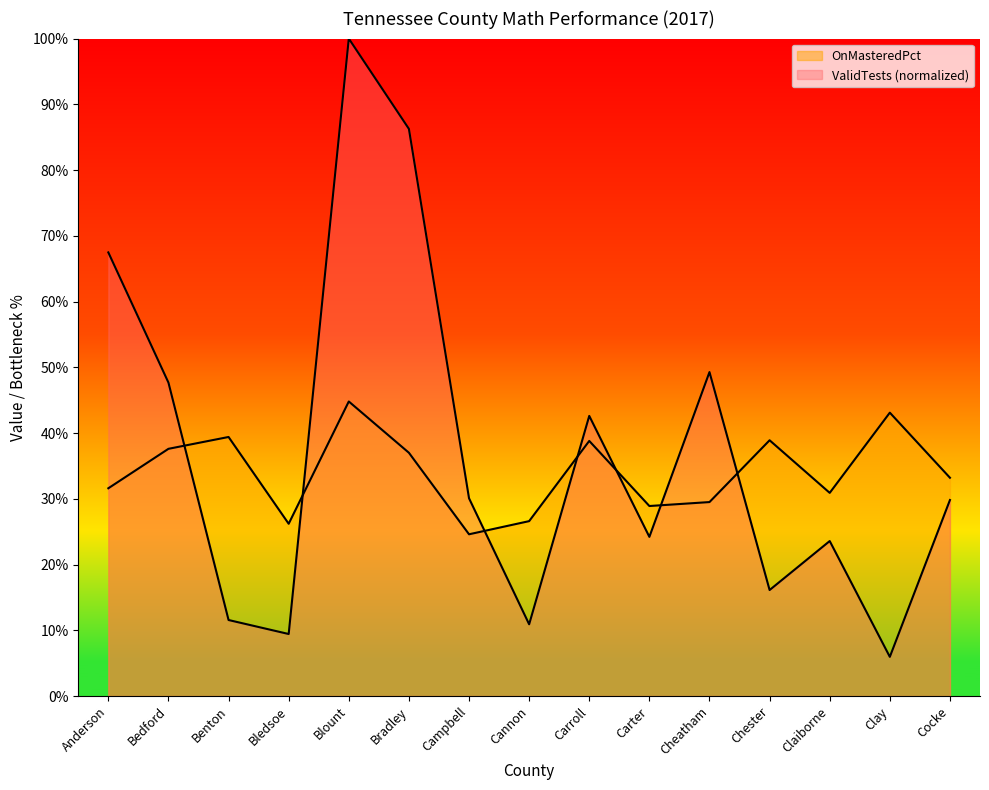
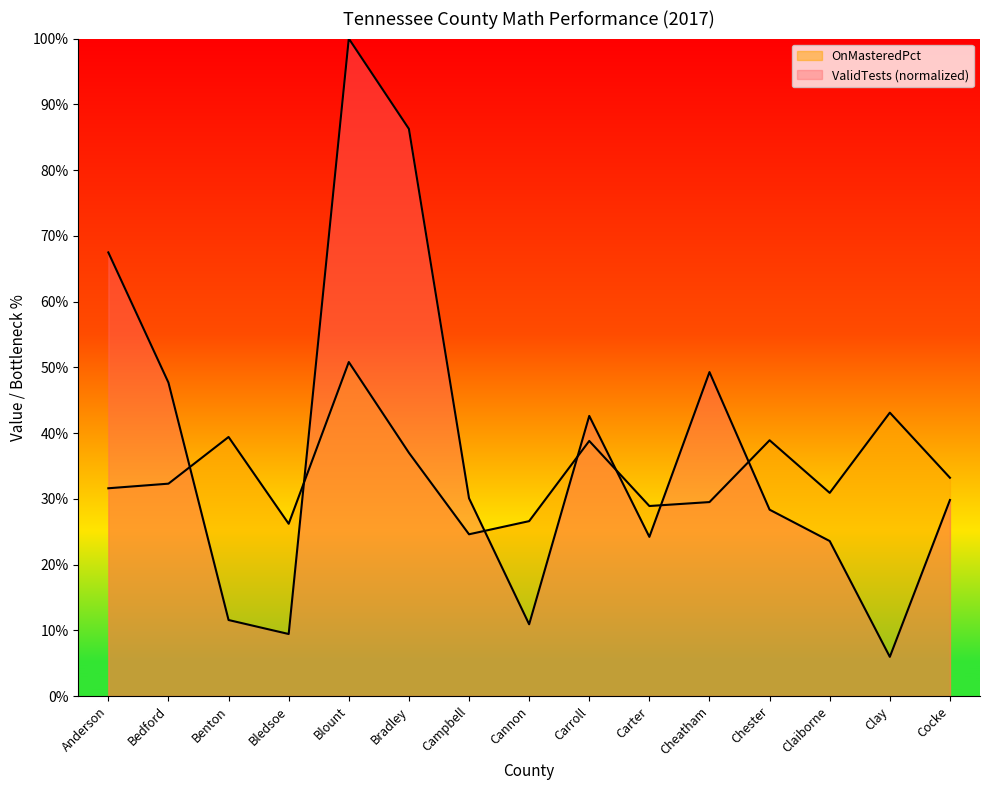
OnMasteredPct, Bedford: 38% -> 32%
OnMasteredPct, Blount: 45% -> 51%
ValidTests (normalized), Chester: 16% -> 28%
